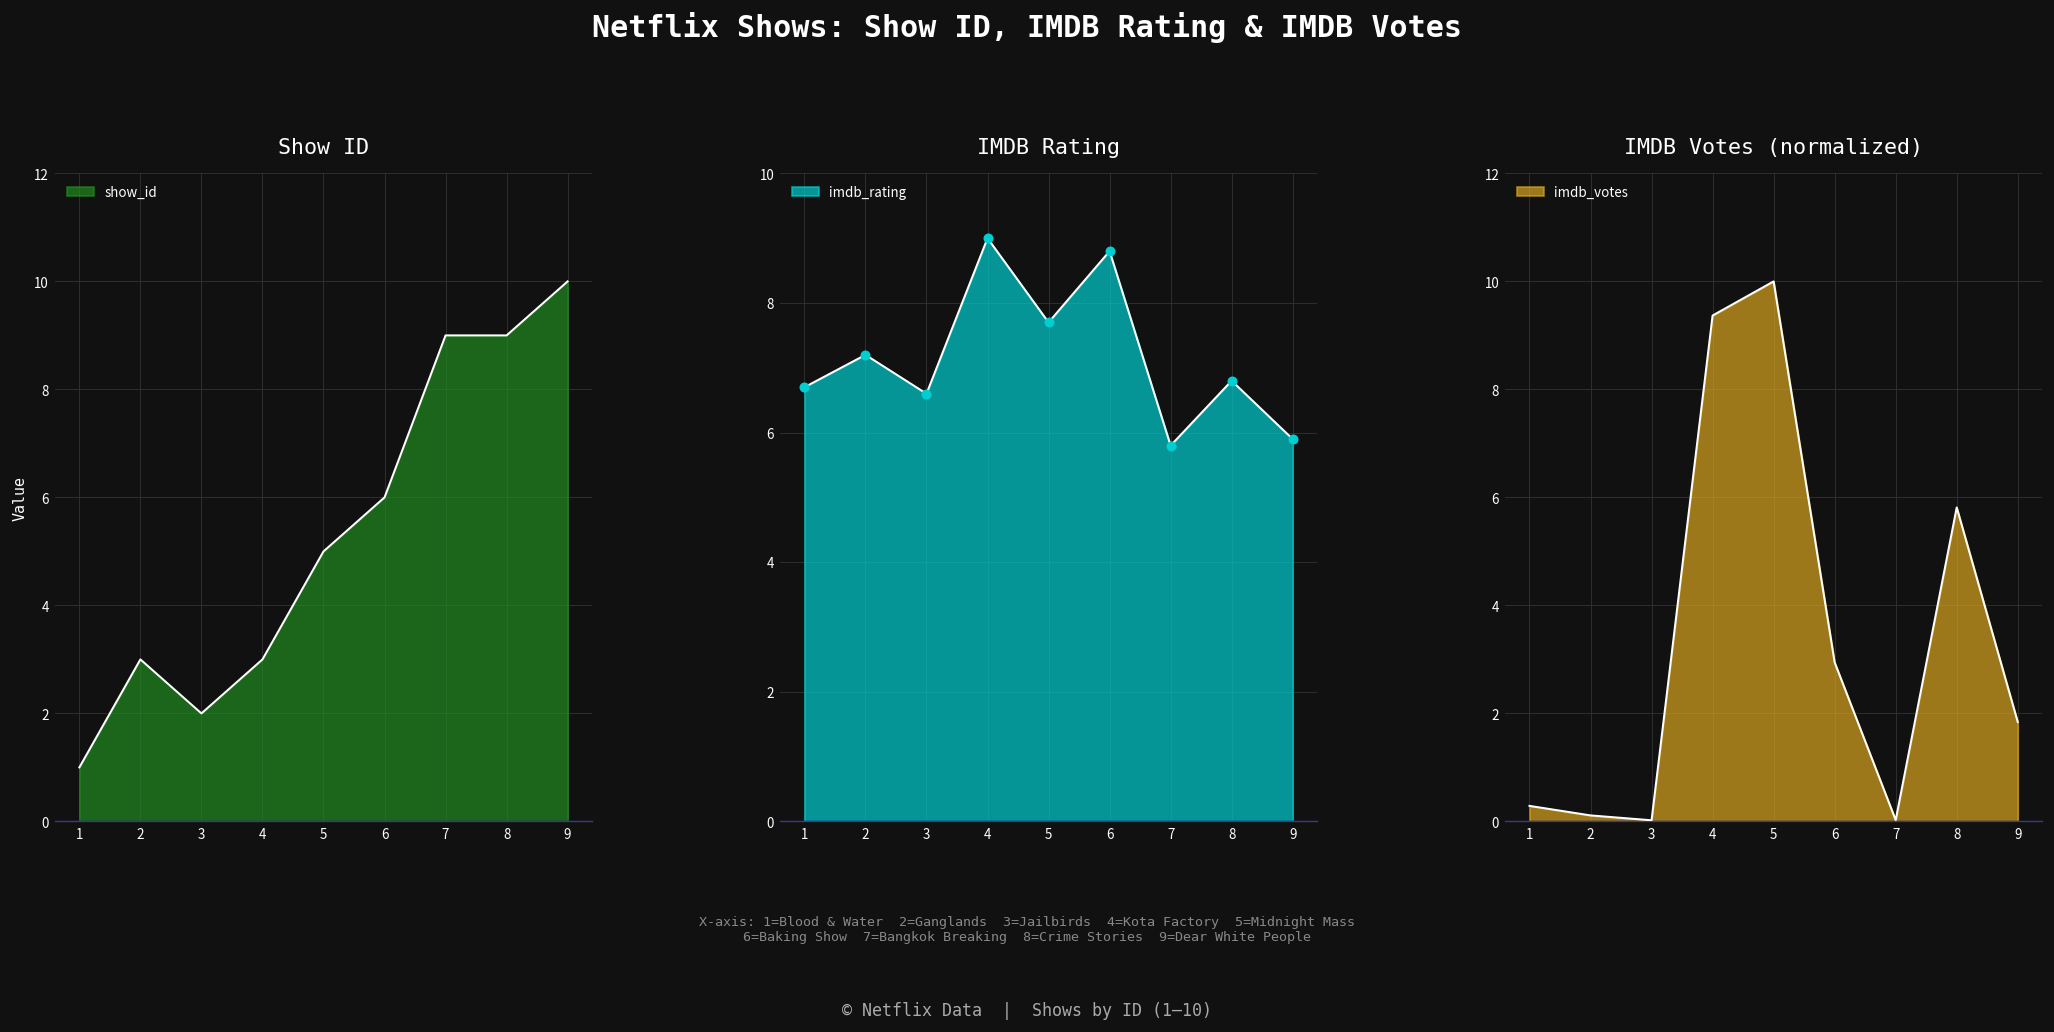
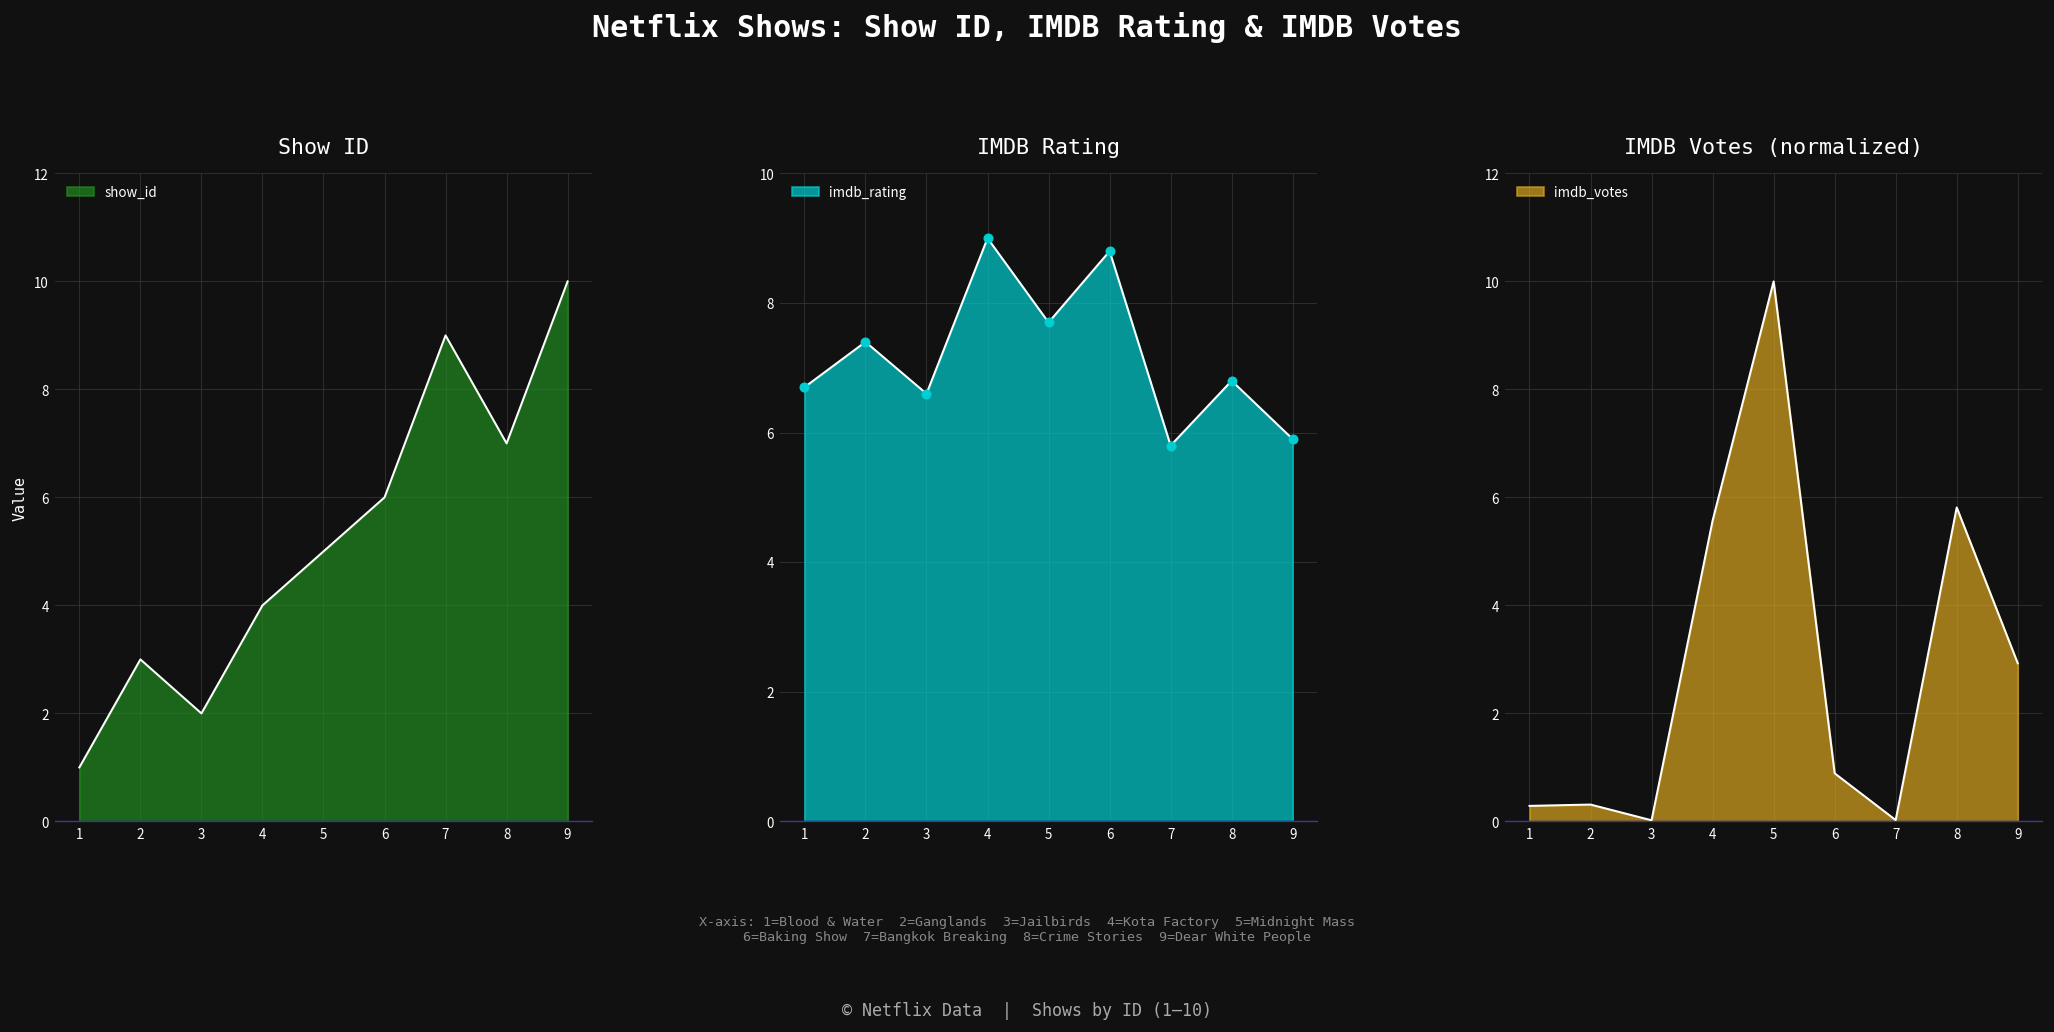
Show ID, 4: 3 -> 4
Show ID, 8: 9 -> 7
IMDB Rating, 2: 7.2 -> 7.4
IMDB Votes (normalized), 2: 0.1 -> 0.3
IMDB Votes (normalized), 4: 9.4 -> 5.6
IMDB Votes (normalized), 6: 2.9 -> 0.9
IMDB Votes (normalized), 9: 1.8 -> 2.9
